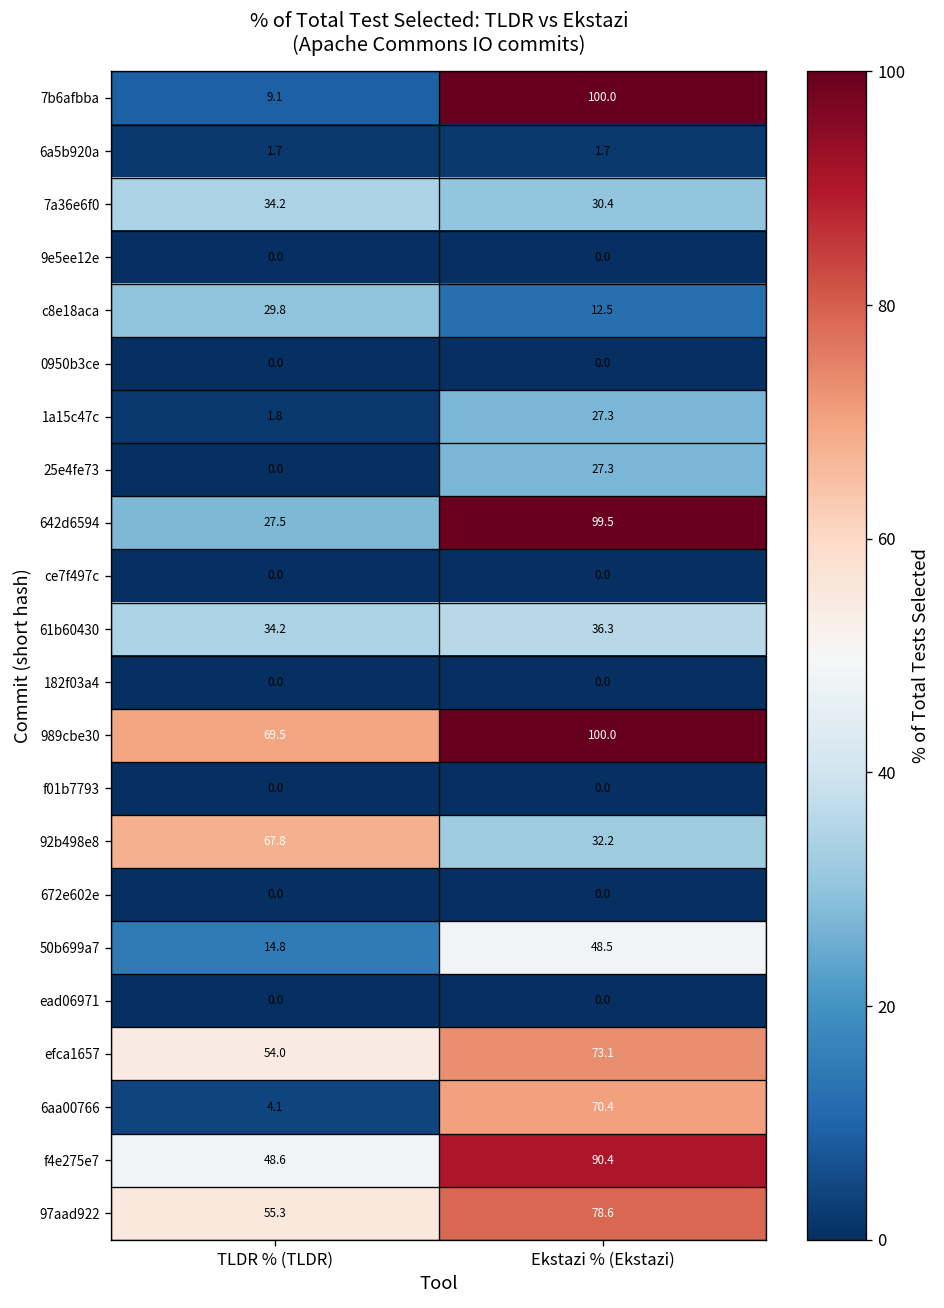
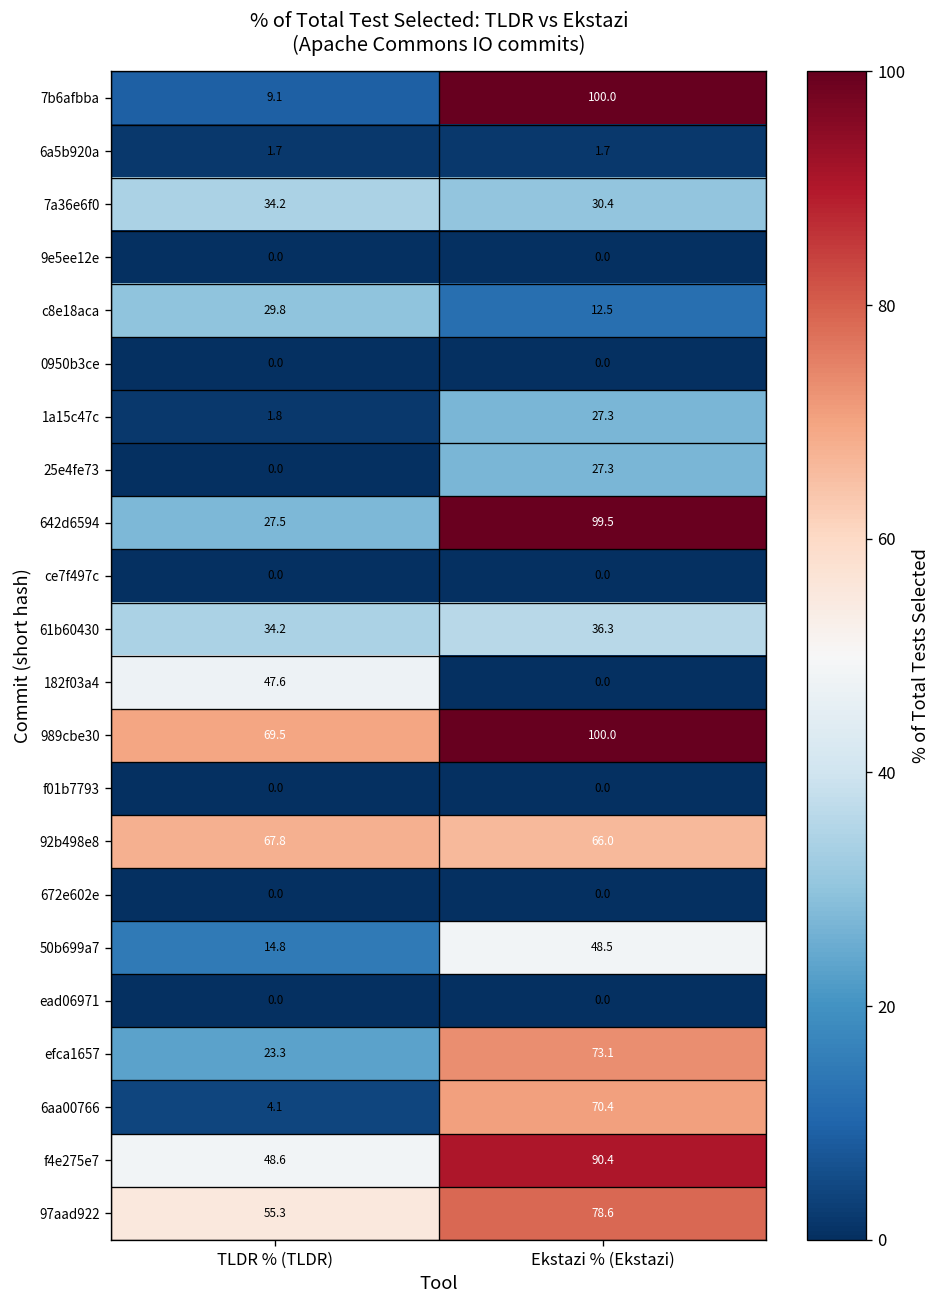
182f03a4, TLDR % (TLDR): 0.0 -> 47.6
92b498e8, Ekstazi % (Ekstazi): 32.2 -> 66.0
efca1657, TLDR % (TLDR): 54.0 -> 23.3
